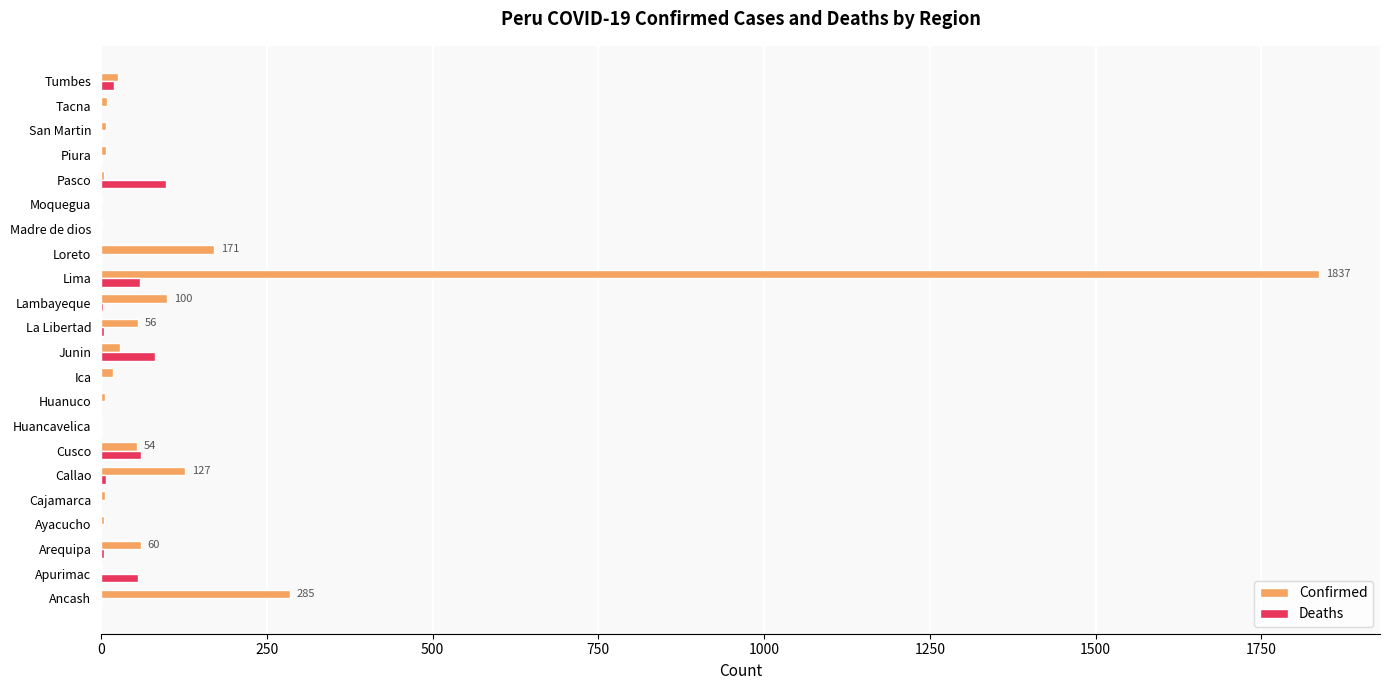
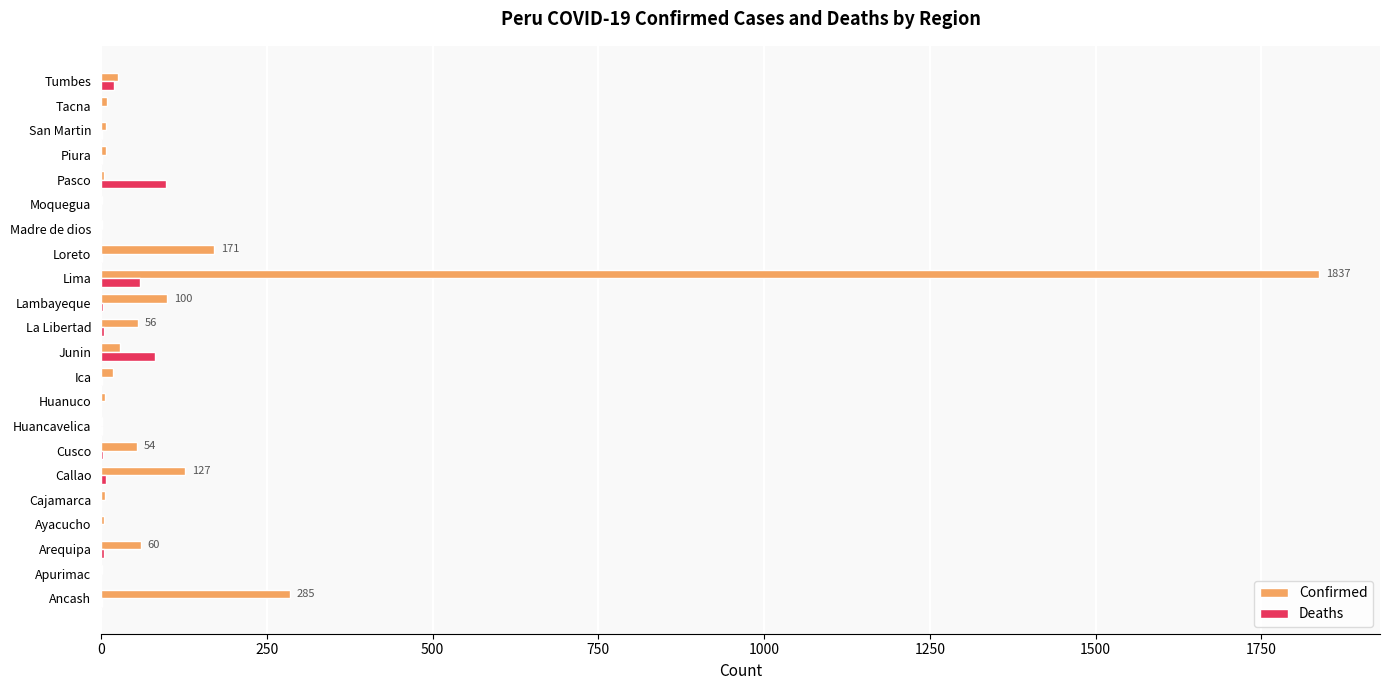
Deaths, Cusco: 60 -> 0
Deaths, Apurimac: 60 -> 0
